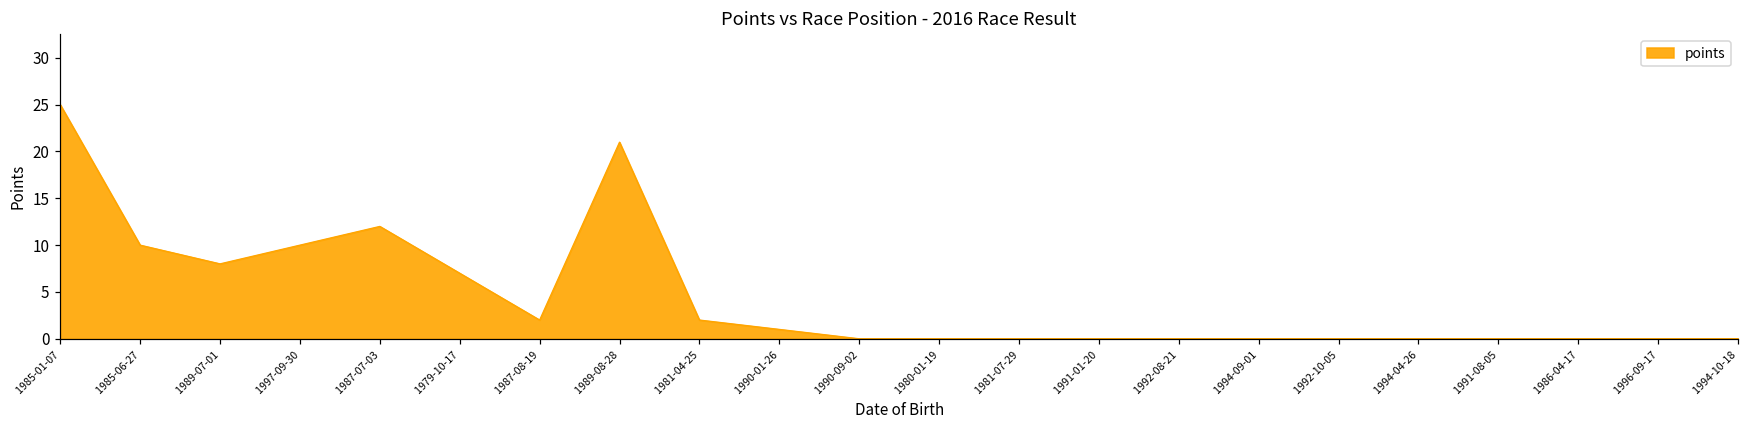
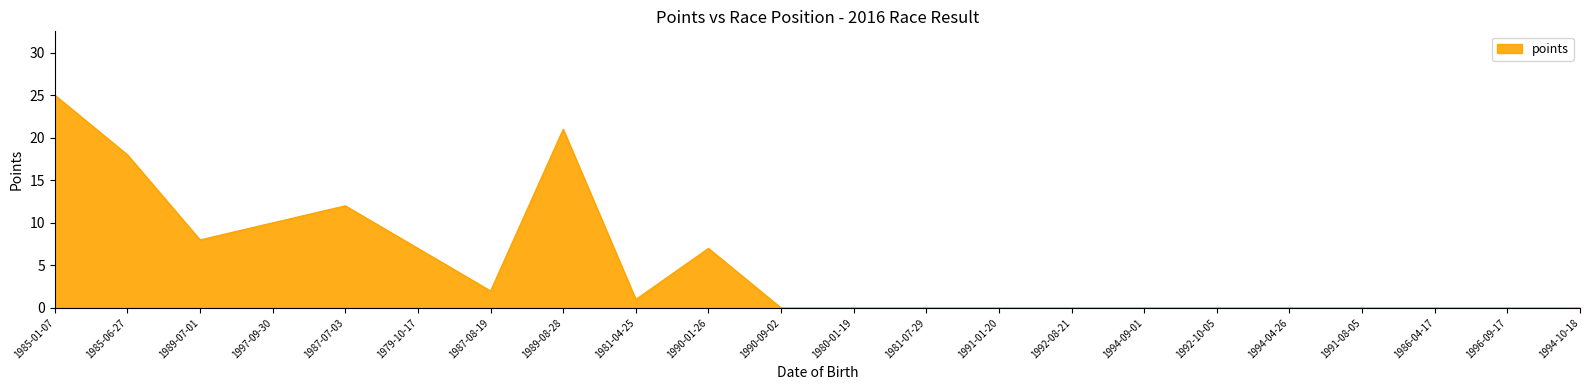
1985-06-27: 10 -> 18
1981-04-25: 2 -> 1
1990-01-26: 1 -> 7
